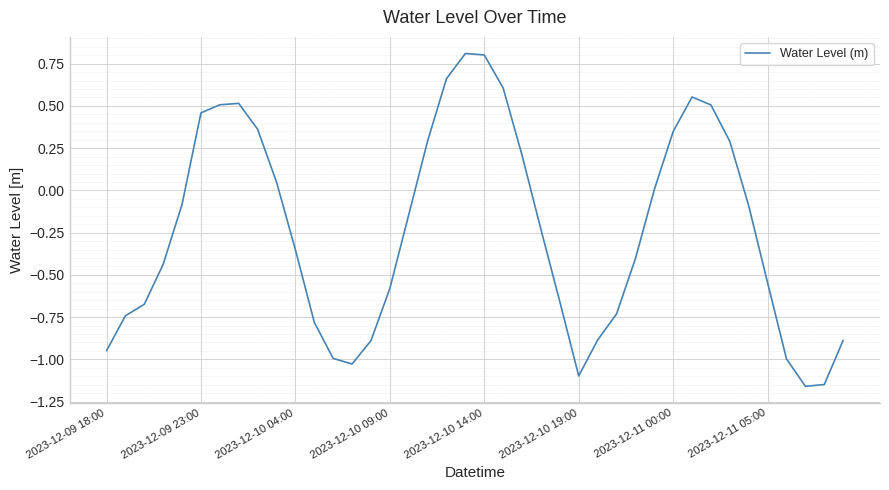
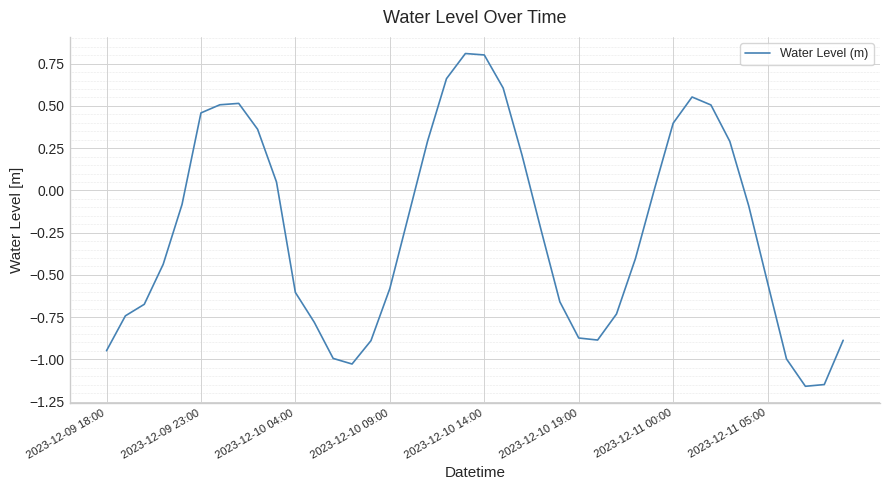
2023-12-10 04:00: -0.35 -> -0.60
2023-12-10 19:00: -1.10 -> -0.87
2023-12-11 00:00: 0.35 -> 0.40
